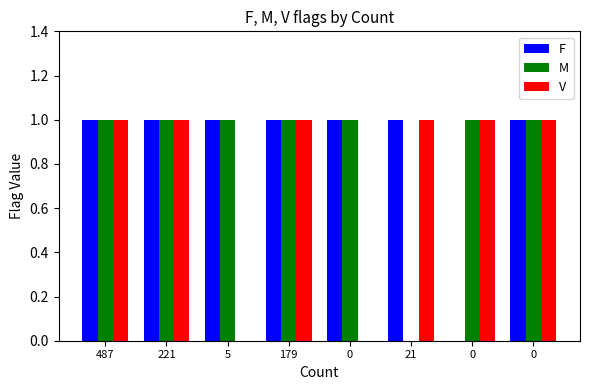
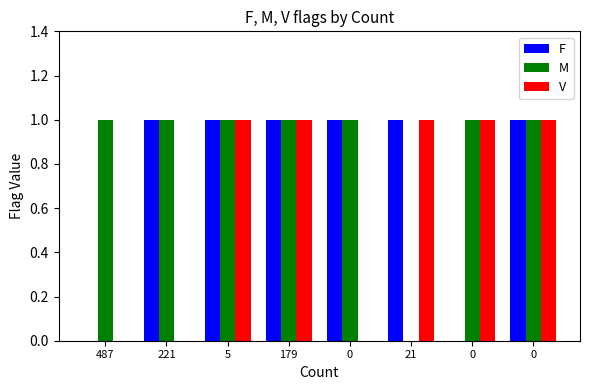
F, 487: 1 -> 0
V, 487: 1 -> 0
V, 221: 1 -> 0
V, 5: 0 -> 1
